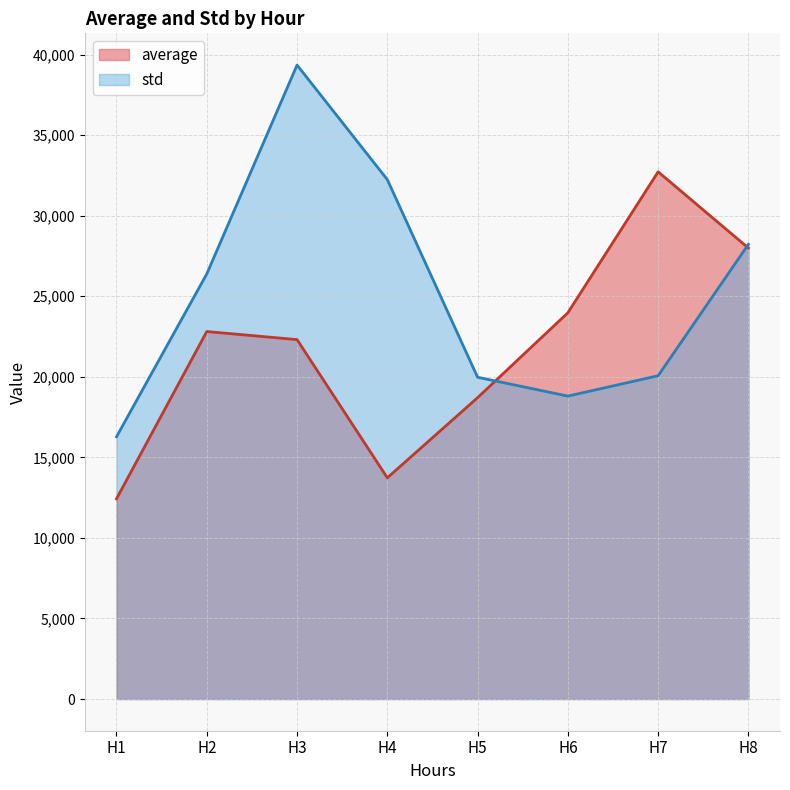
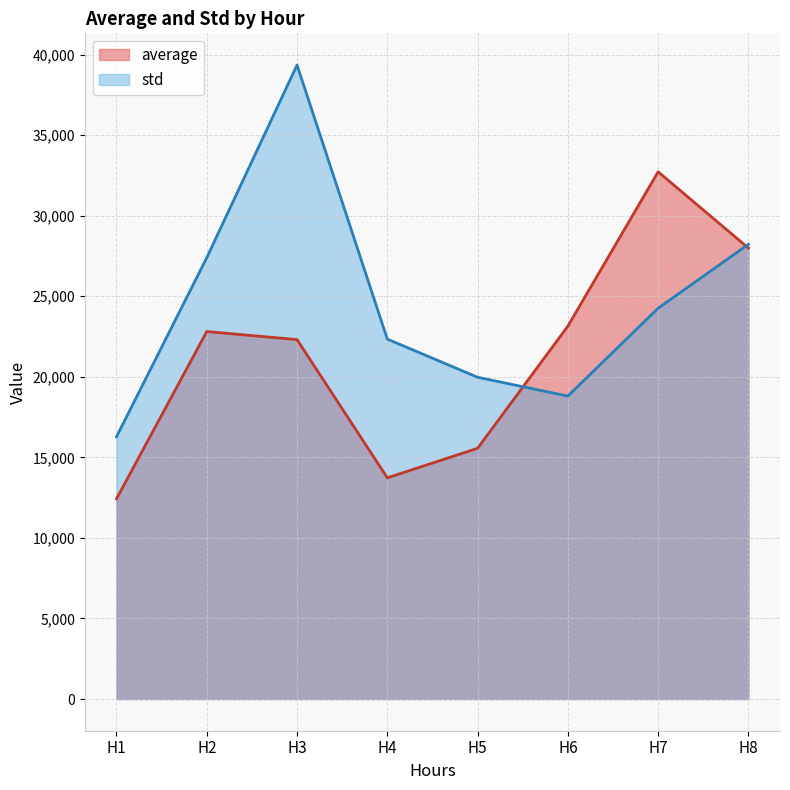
std, H2: 26,400 -> 27,400
std, H4: 32,200 -> 22,300
average, H5: 18,700 -> 15,600
average, H6: 24,000 -> 23,100
std, H7: 20,100 -> 24,300
